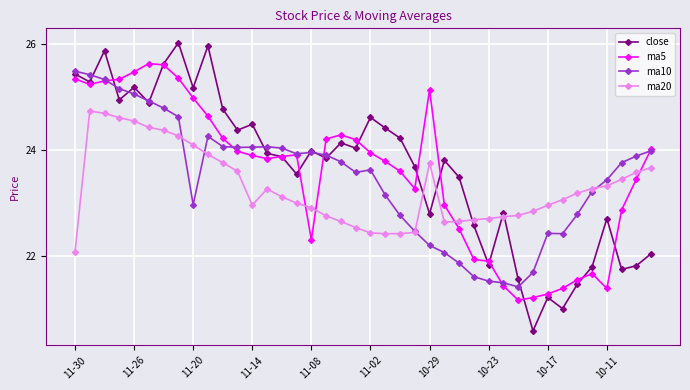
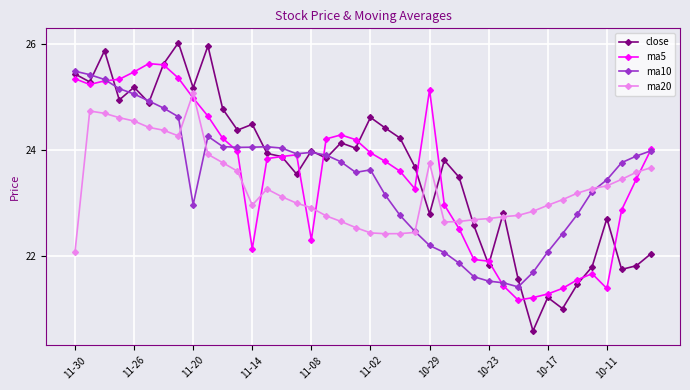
ma20, 11-20: 24.1 -> 25.1
ma5, 11-14: 23.9 -> 22.1
ma10, 10-17: 22.4 -> 22.1
